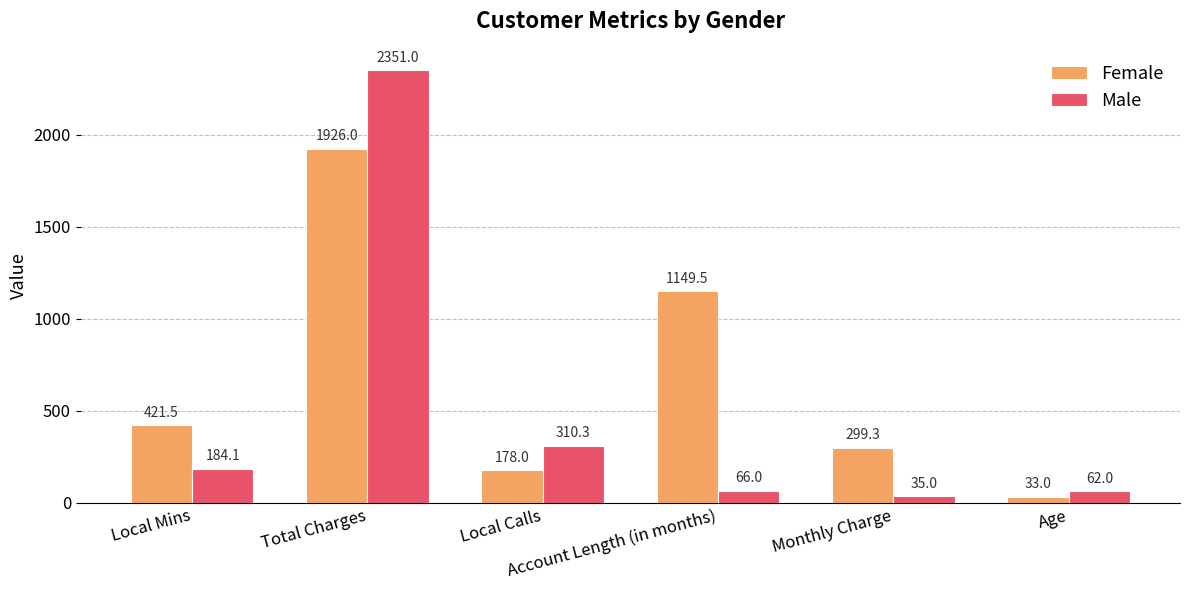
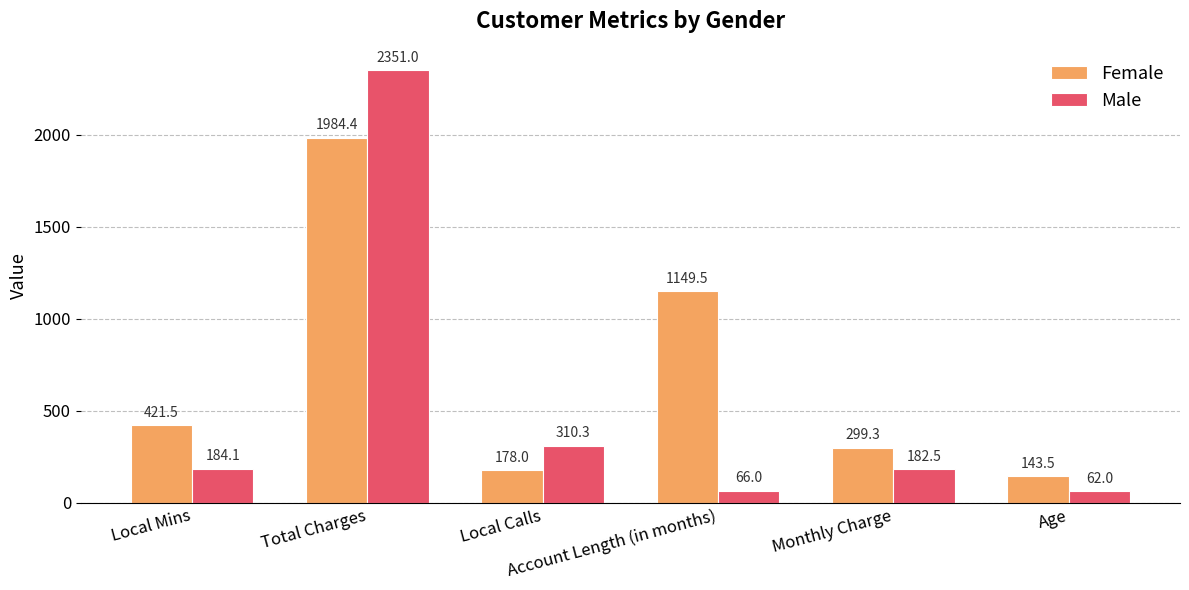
Female, Total Charges: 1926.0 -> 1984.4
Male, Monthly Charge: 35.0 -> 182.5
Female, Age: 33.0 -> 143.5
